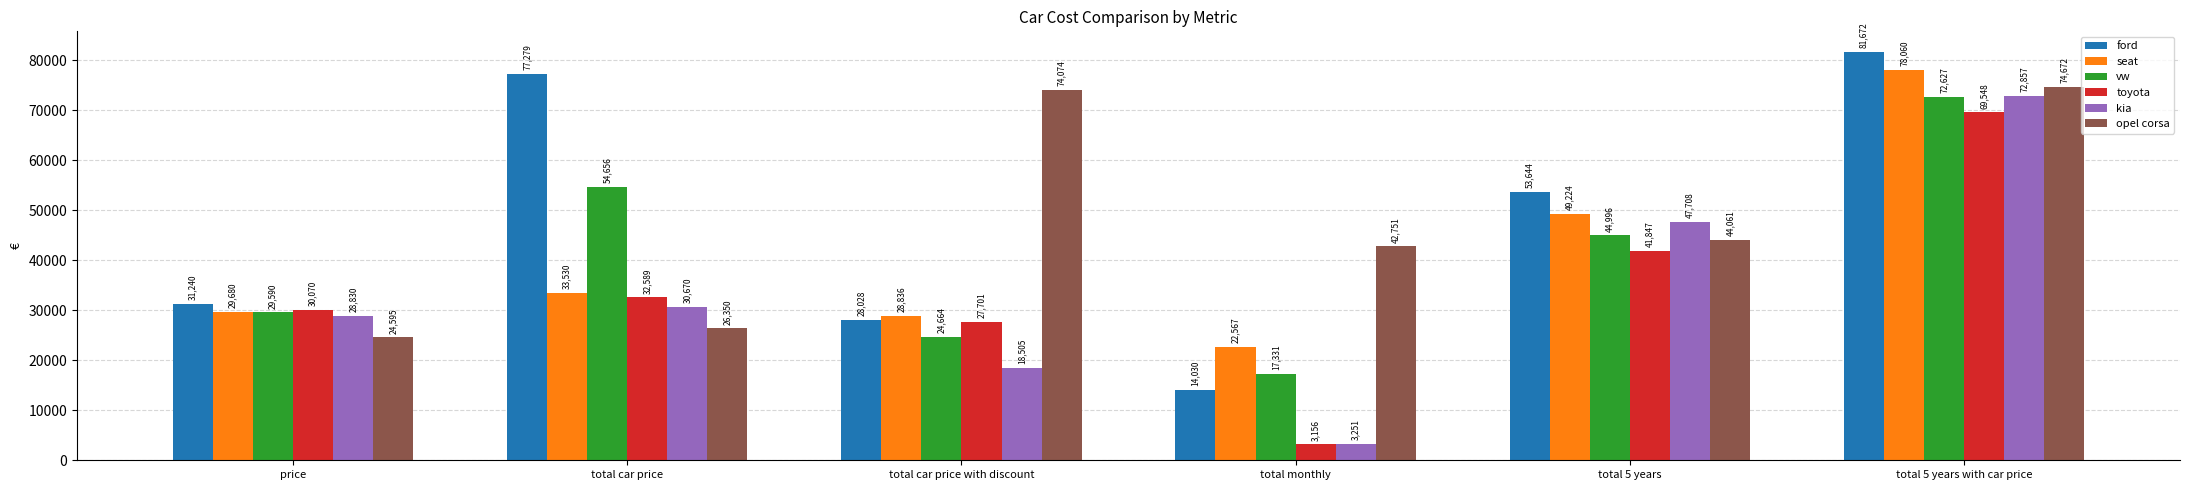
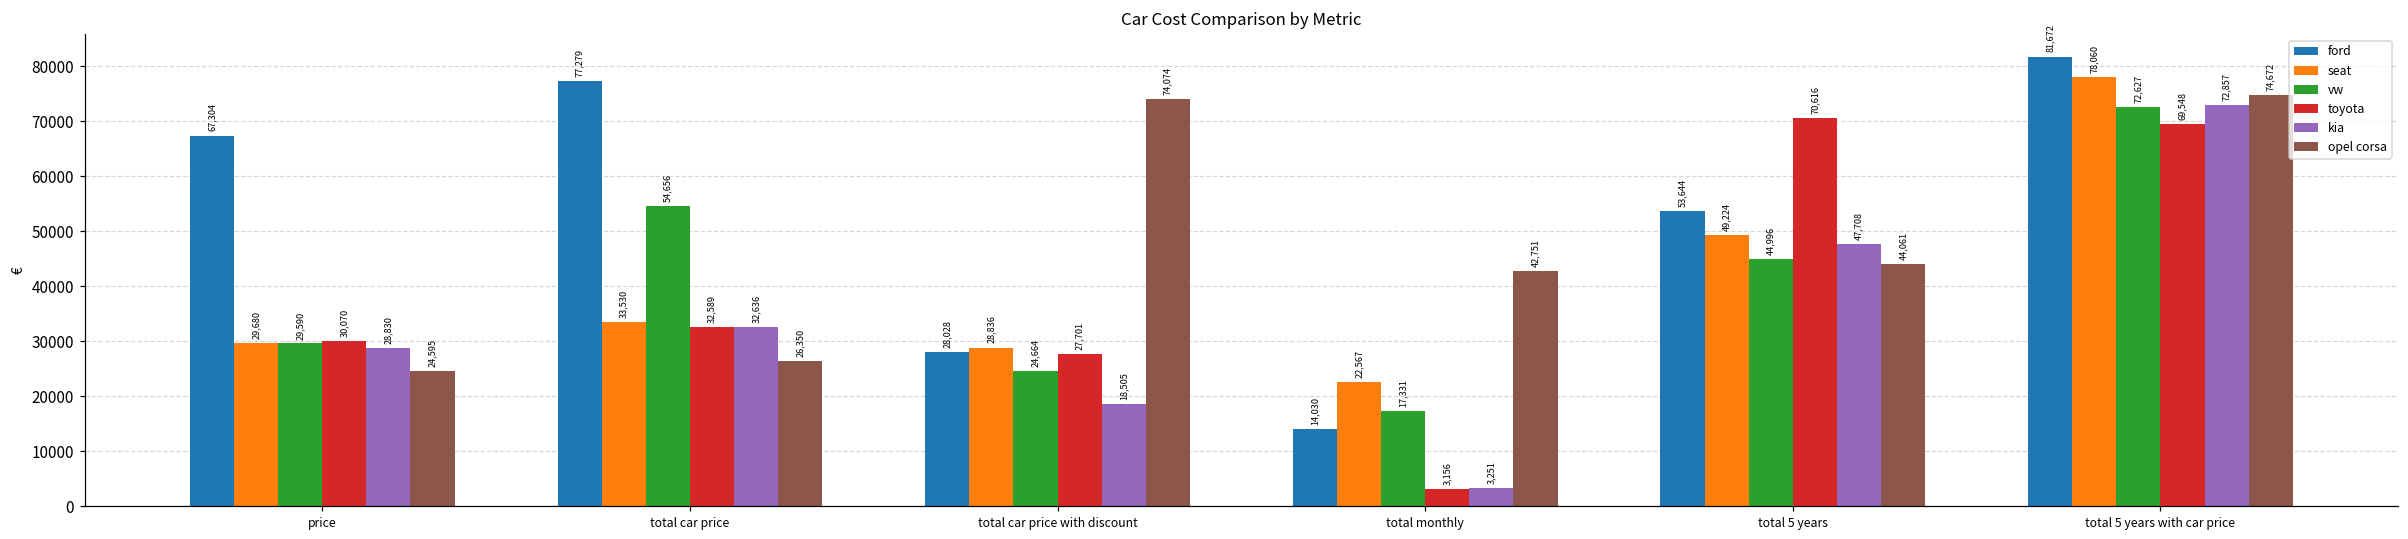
ford, price: 31,240 -> 67,304
kia, total car price: 30,670 -> 32,636
toyota, total 5 years: 41,847 -> 70,616
